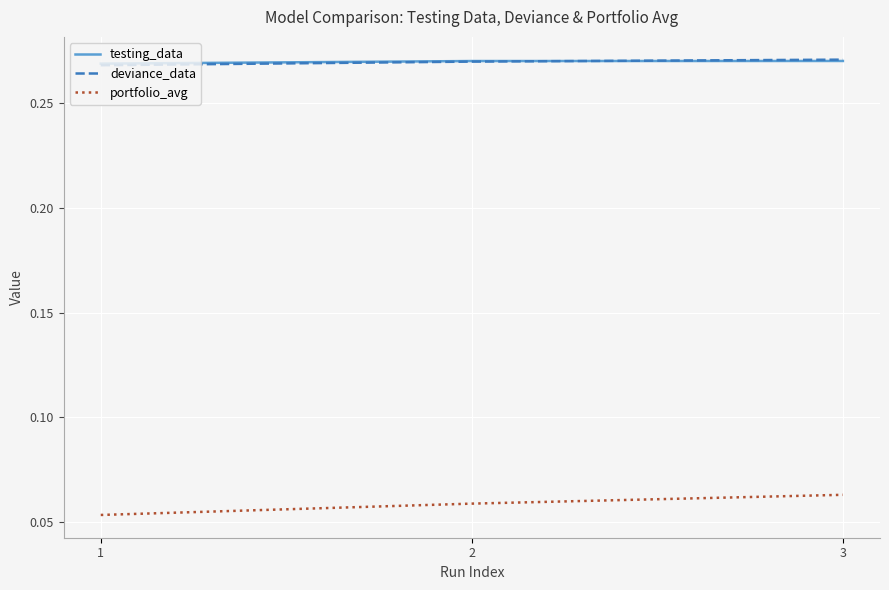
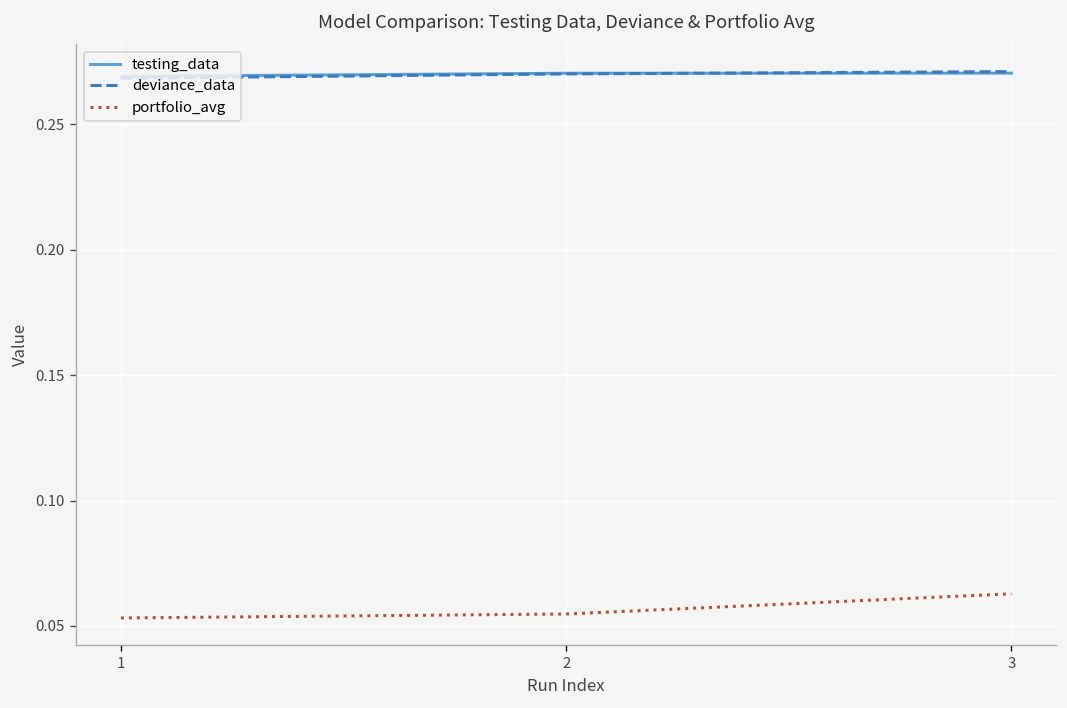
portfolio_avg, 2: 0.059 -> 0.055
